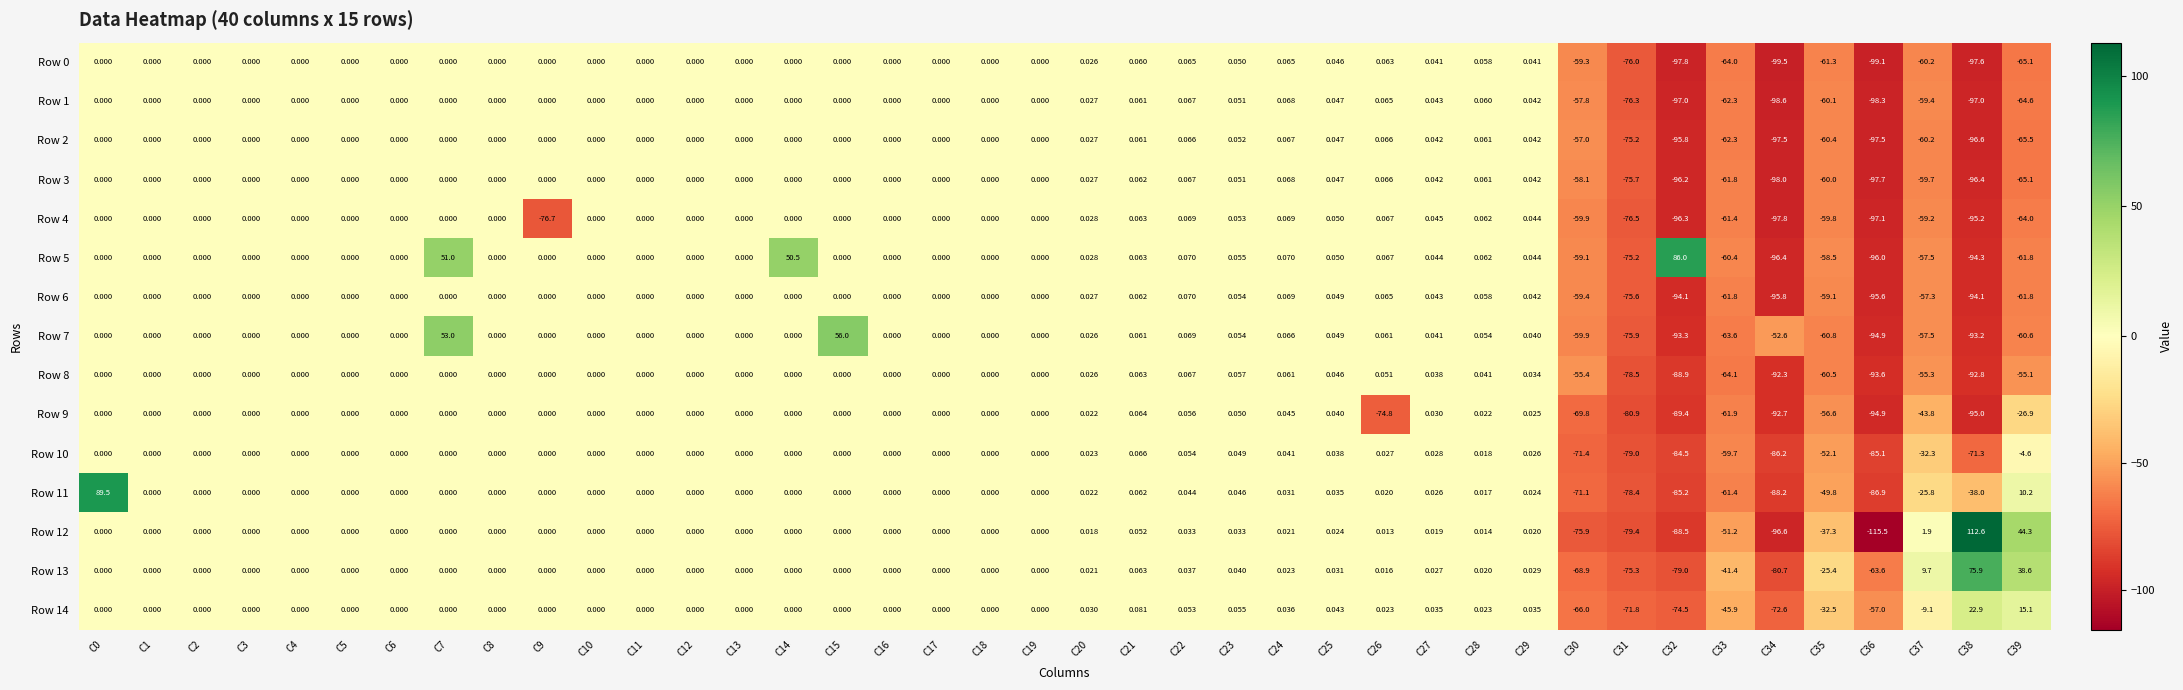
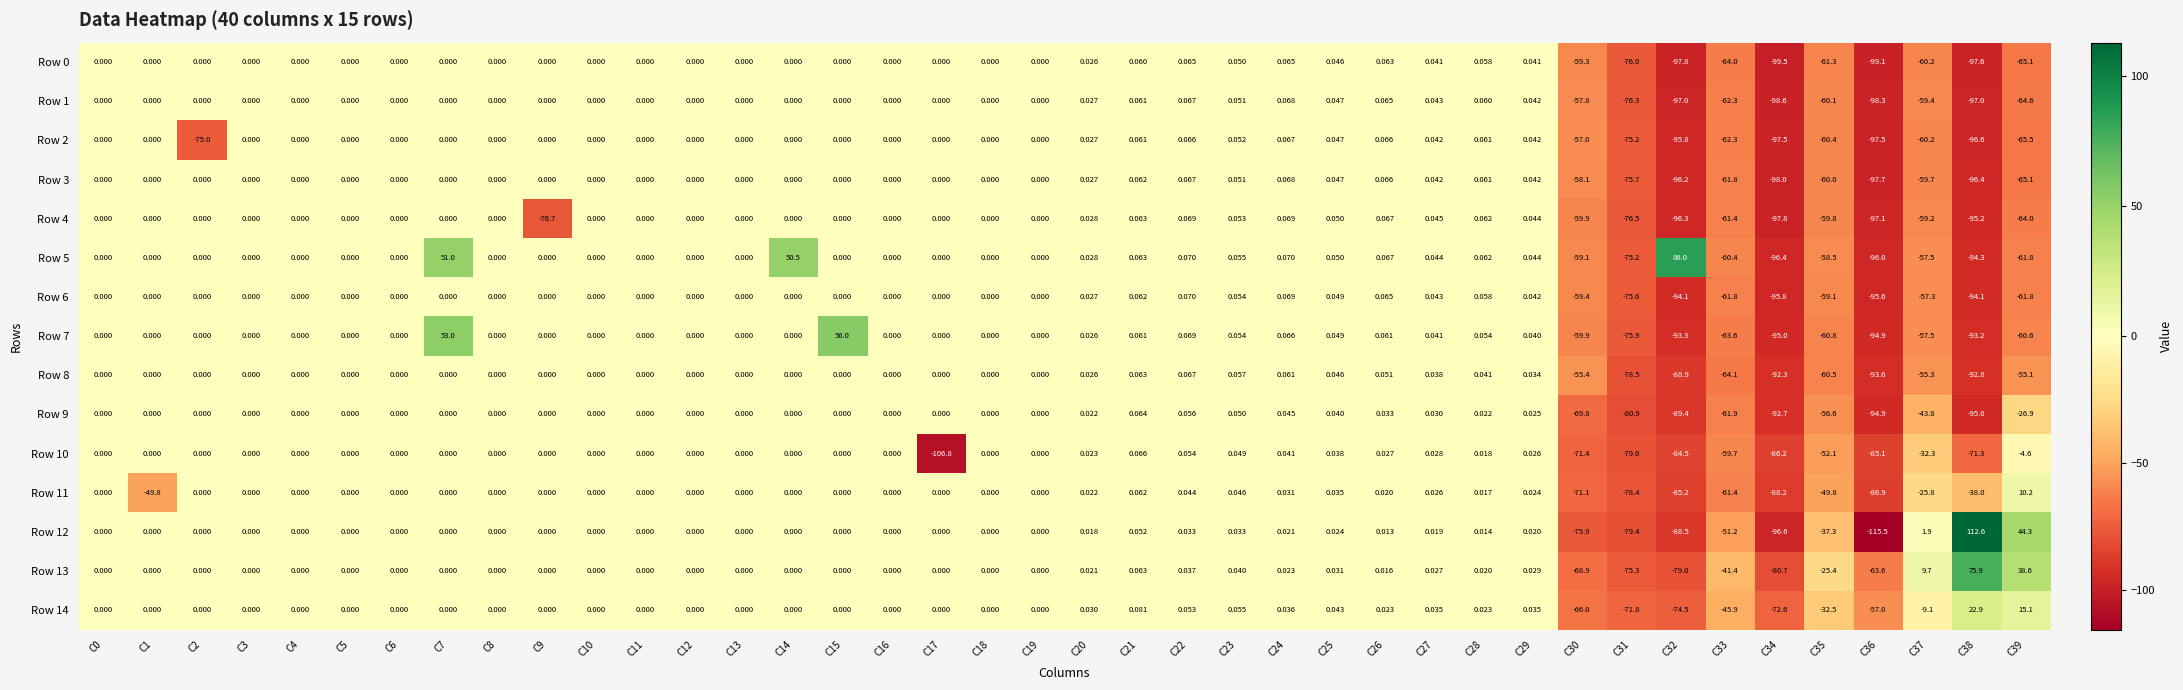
Row 2, C2: 0.000 -> -75.0
Row 7, C34: -52.6 -> -95.0
Row 9, C26: -74.8 -> 0.033
Row 10, C17: 0.000 -> -106.8
Row 11, C0: 89.5 -> 0.000
Row 11, C1: 0.000 -> -49.8
